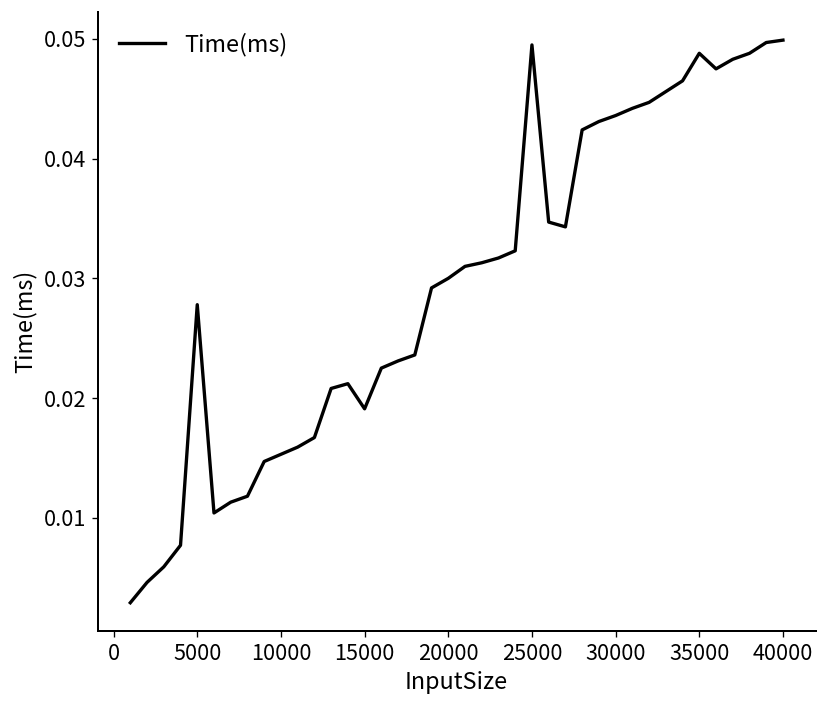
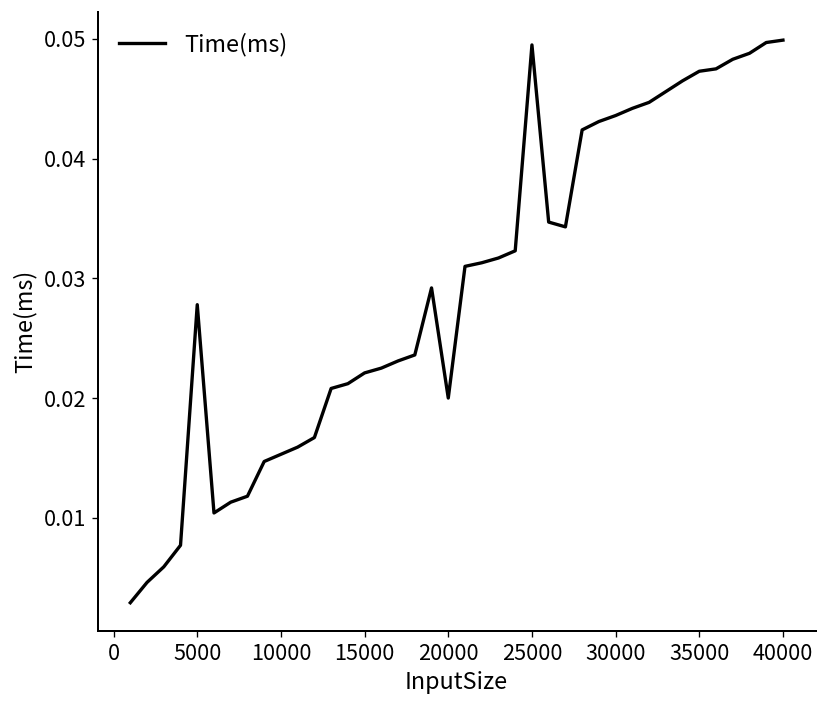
15000: 0.019 -> 0.022
20000: 0.03 -> 0.02
35000: 0.049 -> 0.047
